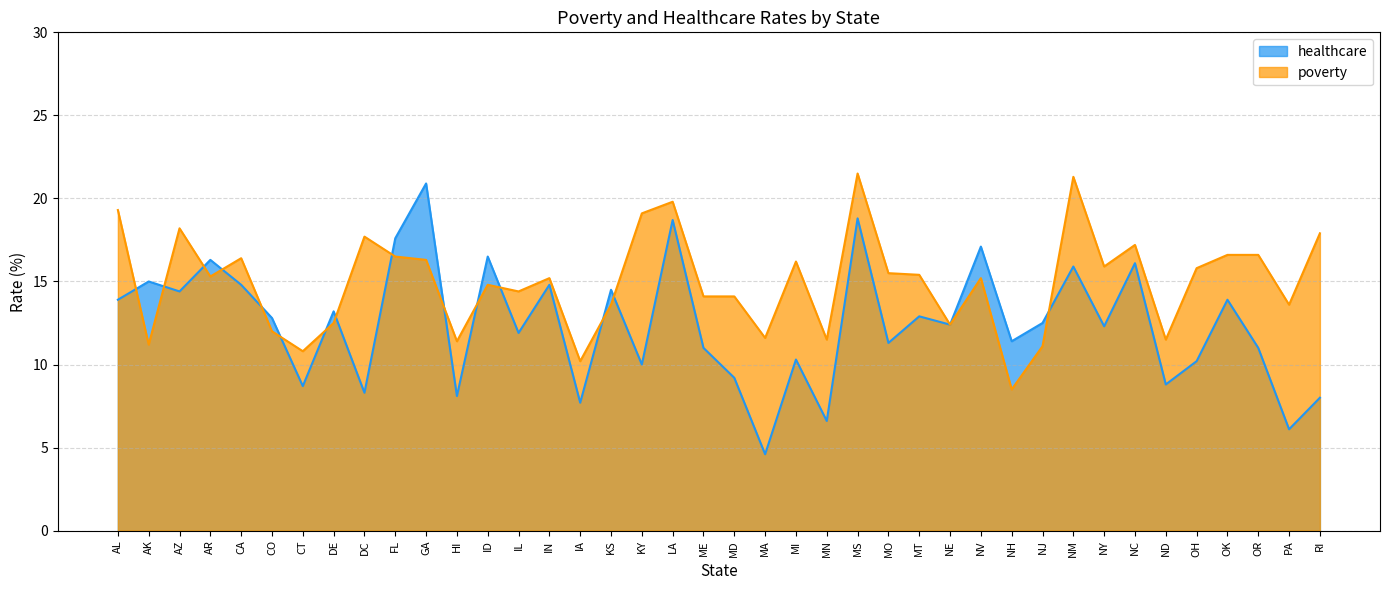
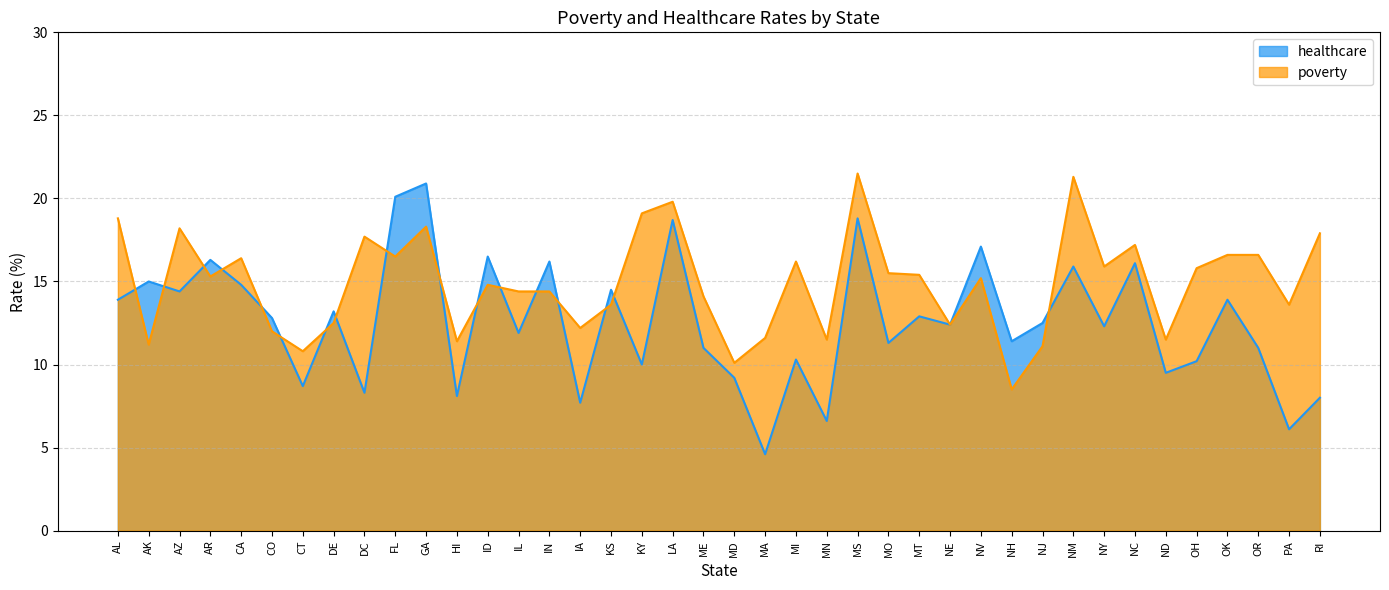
poverty, AL: 19.3 -> 18.8
healthcare, FL: 17.6 -> 20.1
poverty, GA: 16.3 -> 18.3
healthcare, IN: 14.8 -> 16.2
poverty, IN: 15.2 -> 14.4
poverty, IA: 10.2 -> 12.2
poverty, MD: 14.1 -> 10.1
healthcare, ND: 8.8 -> 9.5
